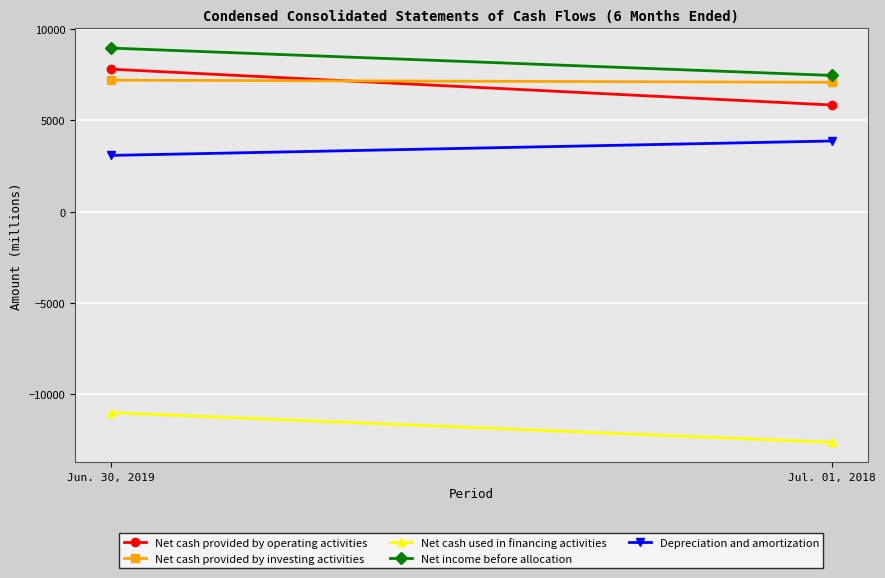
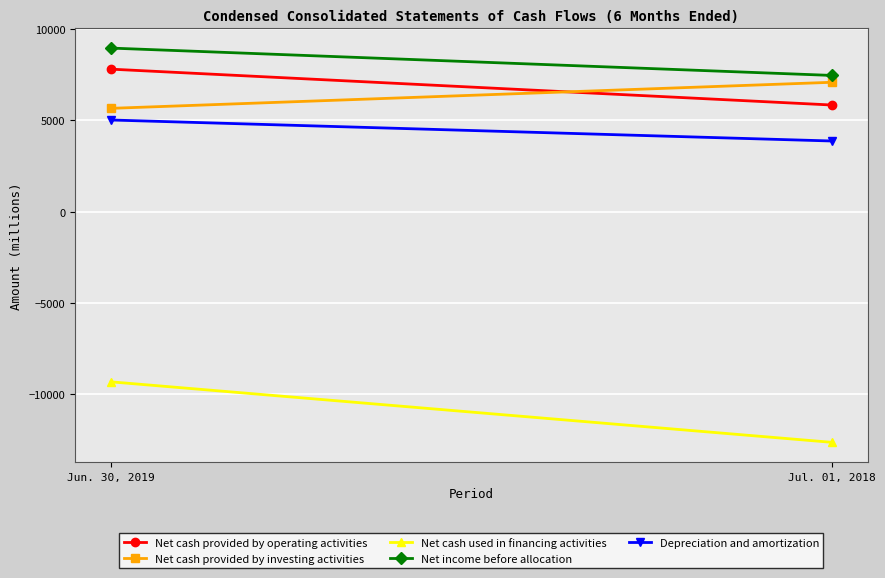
Net cash provided by investing activities, Jun. 30, 2019: 7200 -> 5600
Net cash used in financing activities, Jun. 30, 2019: -11000 -> -9300
Depreciation and amortization, Jun. 30, 2019: 3100 -> 5000
